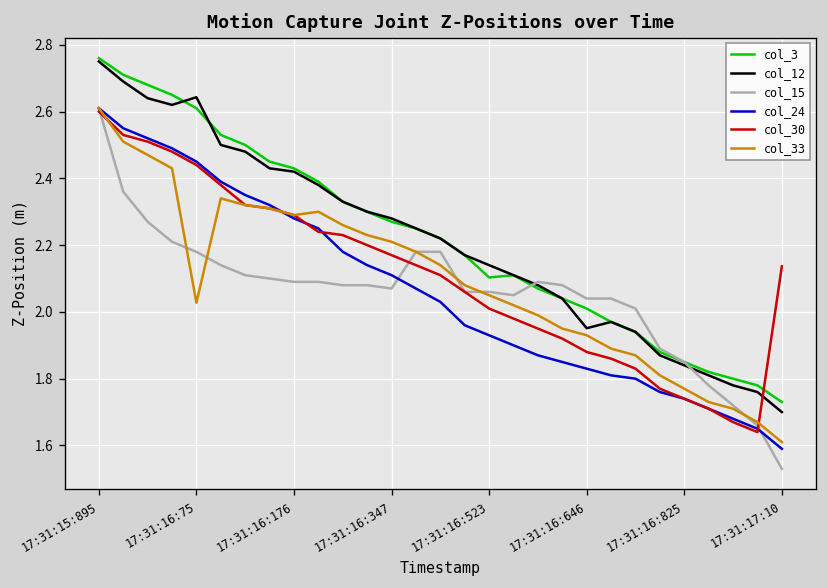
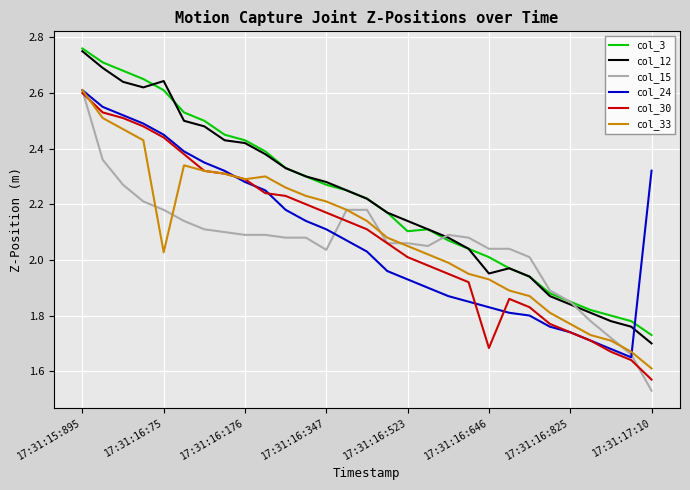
col_15, 17:31:16:347: 2.07 -> 2.04
col_30, 17:31:16:646: 1.88 -> 1.68
col_24, 17:31:17:10: 1.59 -> 2.32
col_30, 17:31:17:10: 2.14 -> 1.57
